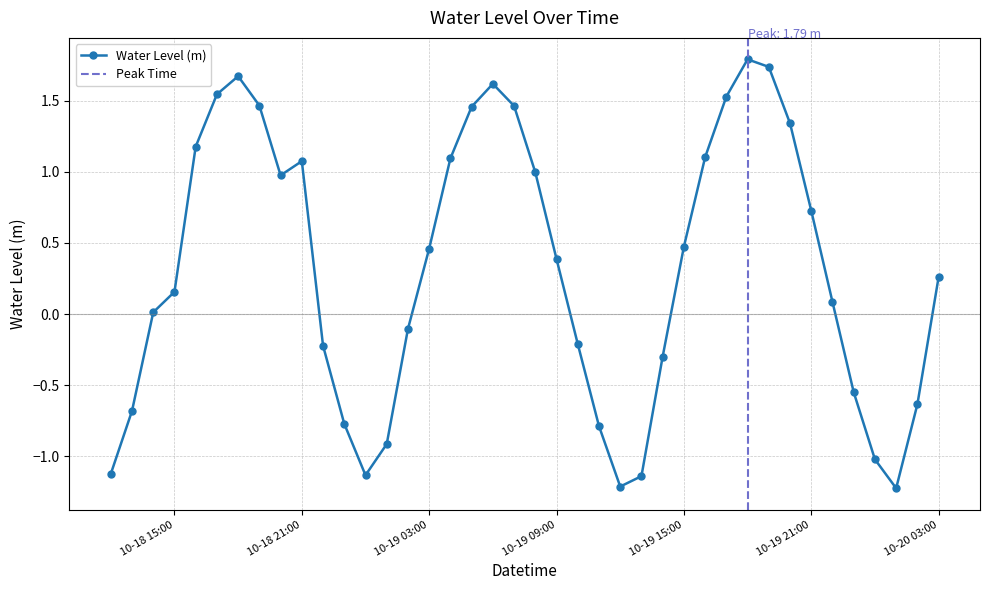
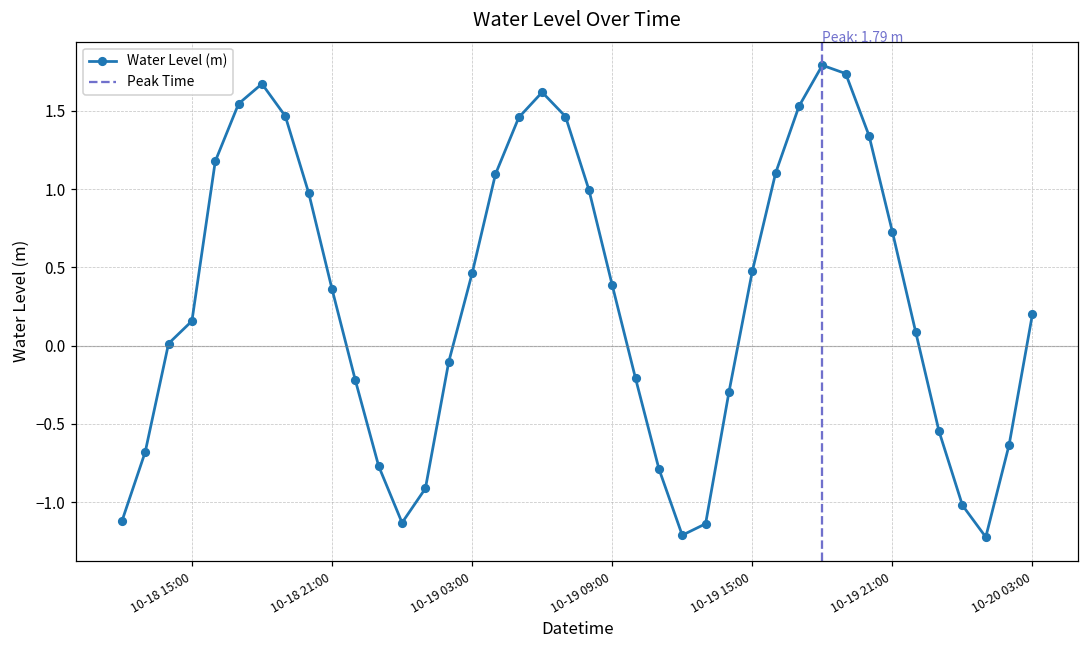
10-18 21:00: 1.08 -> 0.36
10-20 03:00: 0.26 -> 0.20
